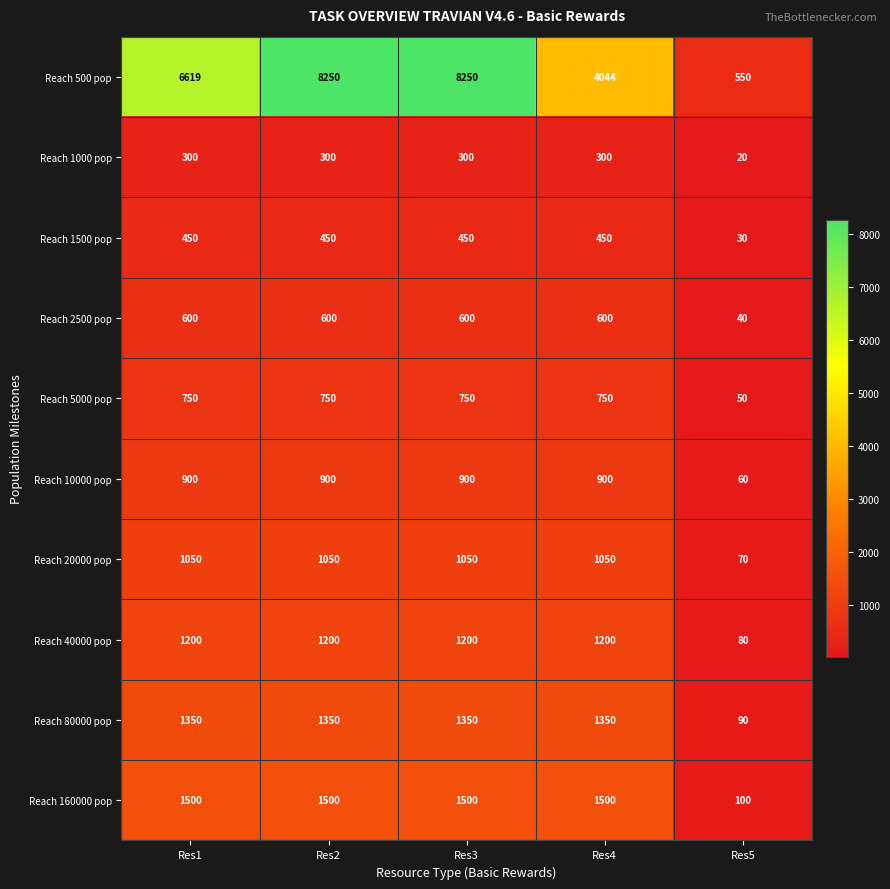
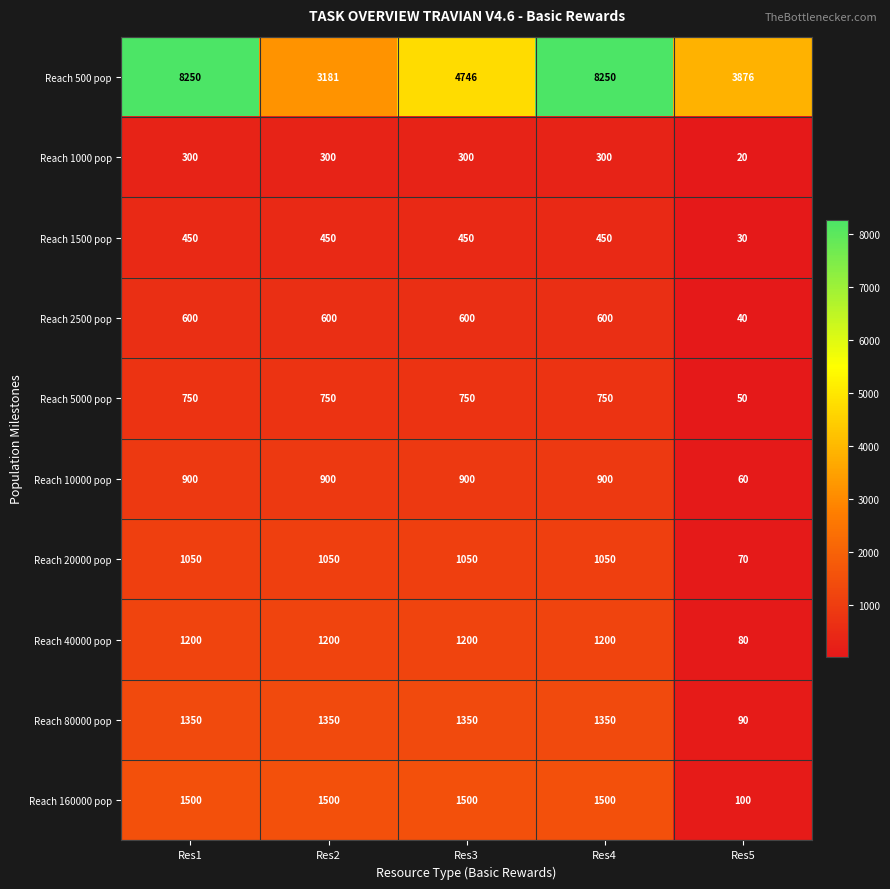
Reach 500 pop, Res1: 6619 -> 8250
Reach 500 pop, Res2: 8250 -> 3181
Reach 500 pop, Res3: 8250 -> 4746
Reach 500 pop, Res4: 4044 -> 8250
Reach 500 pop, Res5: 550 -> 3876
